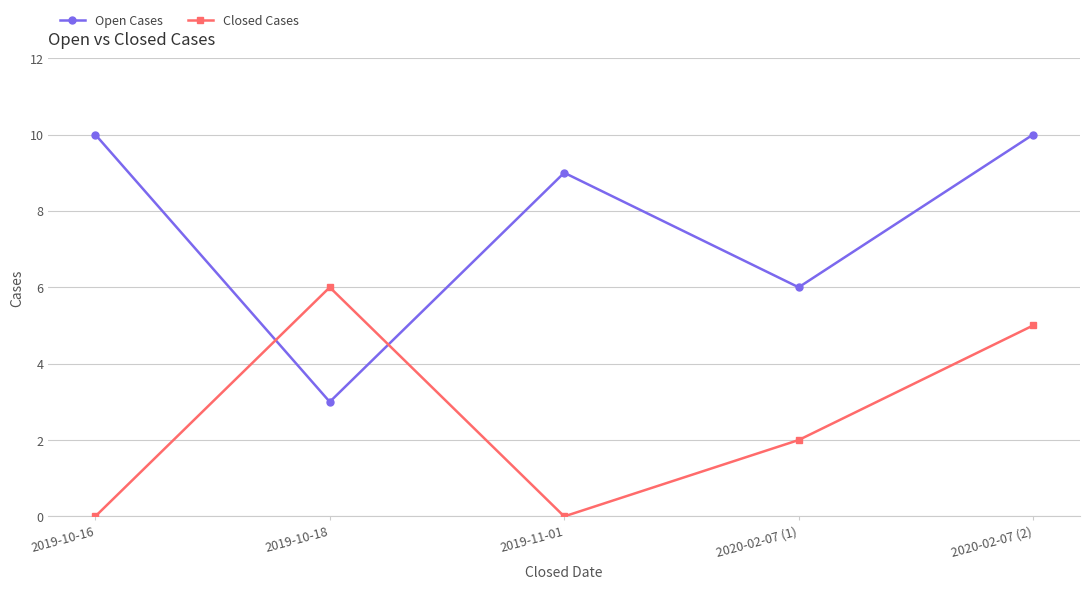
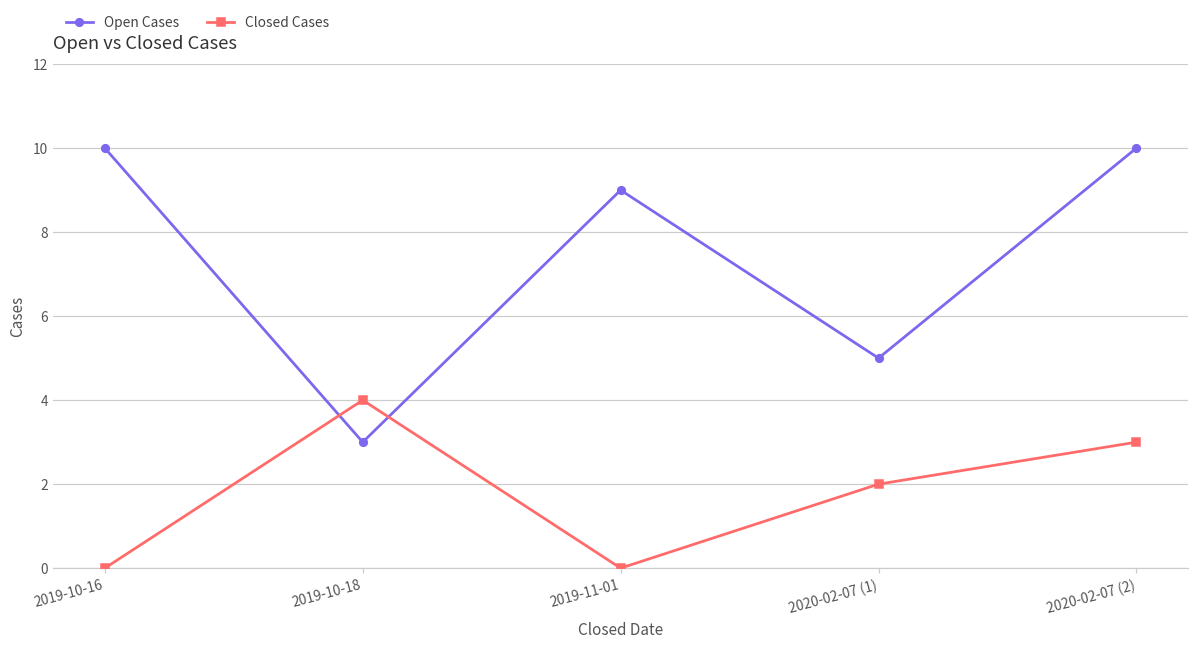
Closed Cases, 2019-10-18: 6 -> 4
Open Cases, 2020-02-07 (1): 6 -> 5
Closed Cases, 2020-02-07 (2): 5 -> 3
